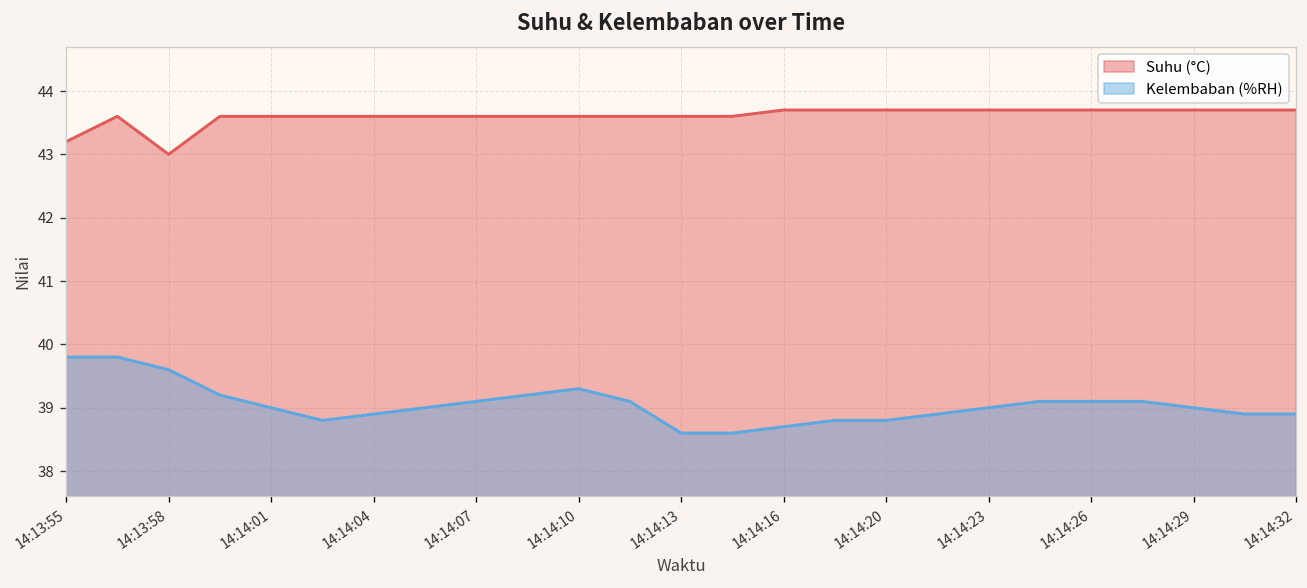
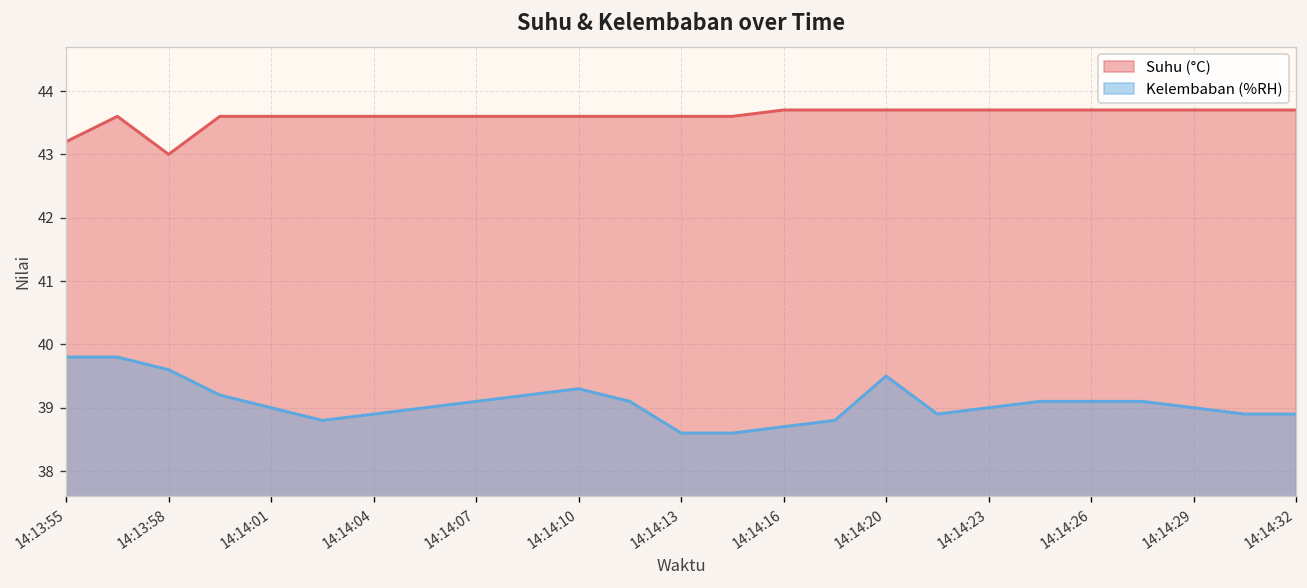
Kelembaban (%RH), 14:14:20: 38.8 -> 39.5
